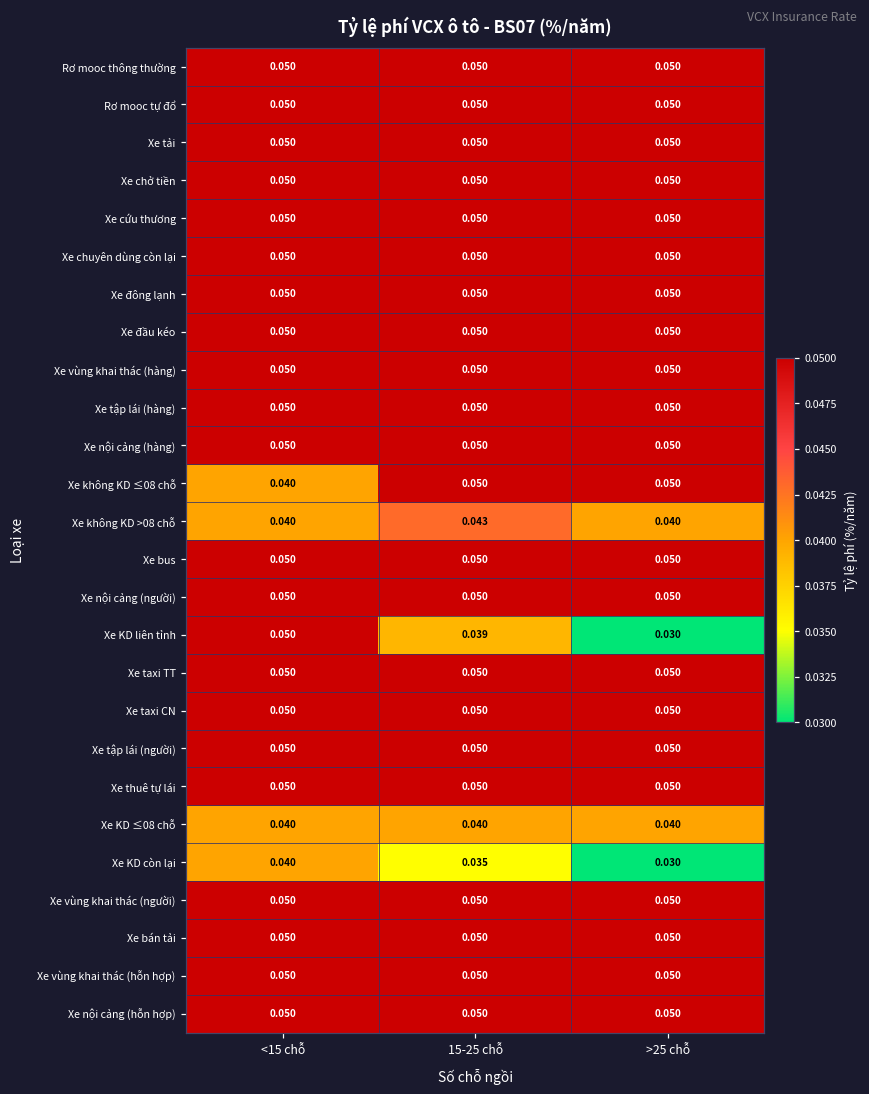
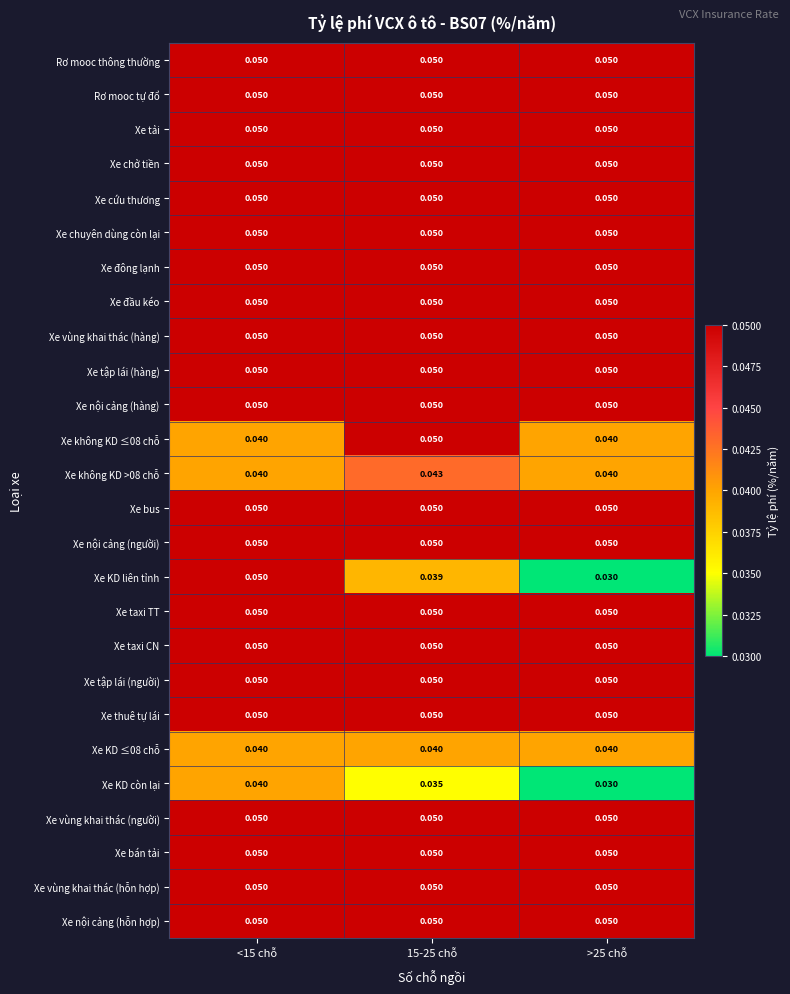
Xe không KD ≤08 chỗ, >25 chỗ: 0.050 -> 0.040
